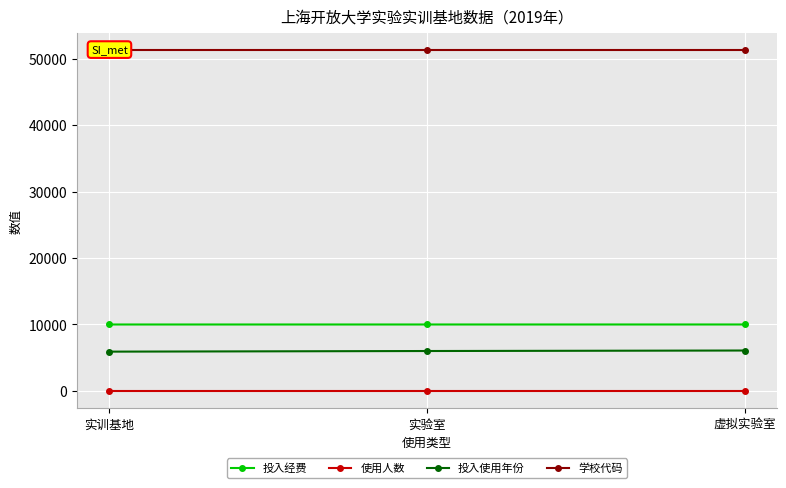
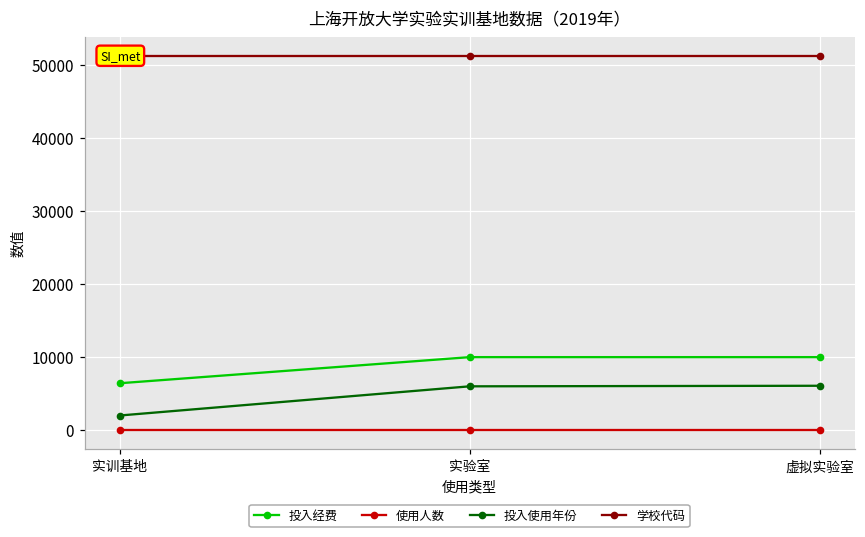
投入经费, 实训基地: 10000 -> 6000
投入使用年份, 实训基地: 6000 -> 2000
